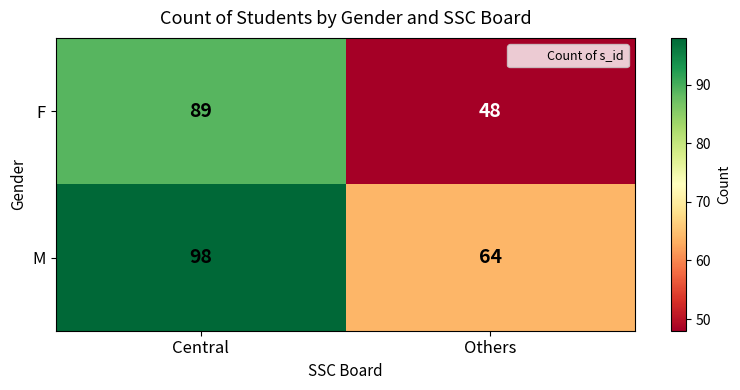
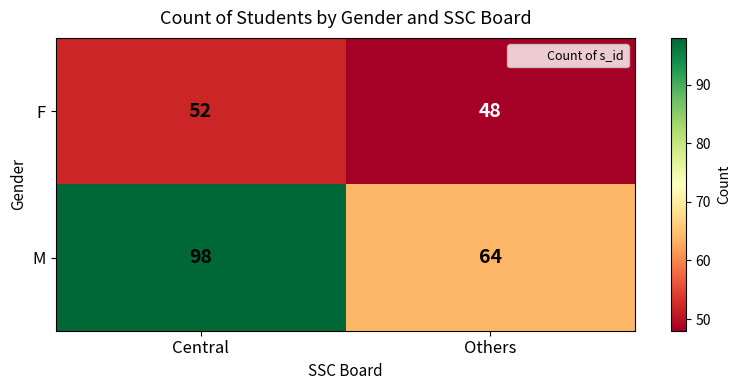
F, Central: 89 -> 52
